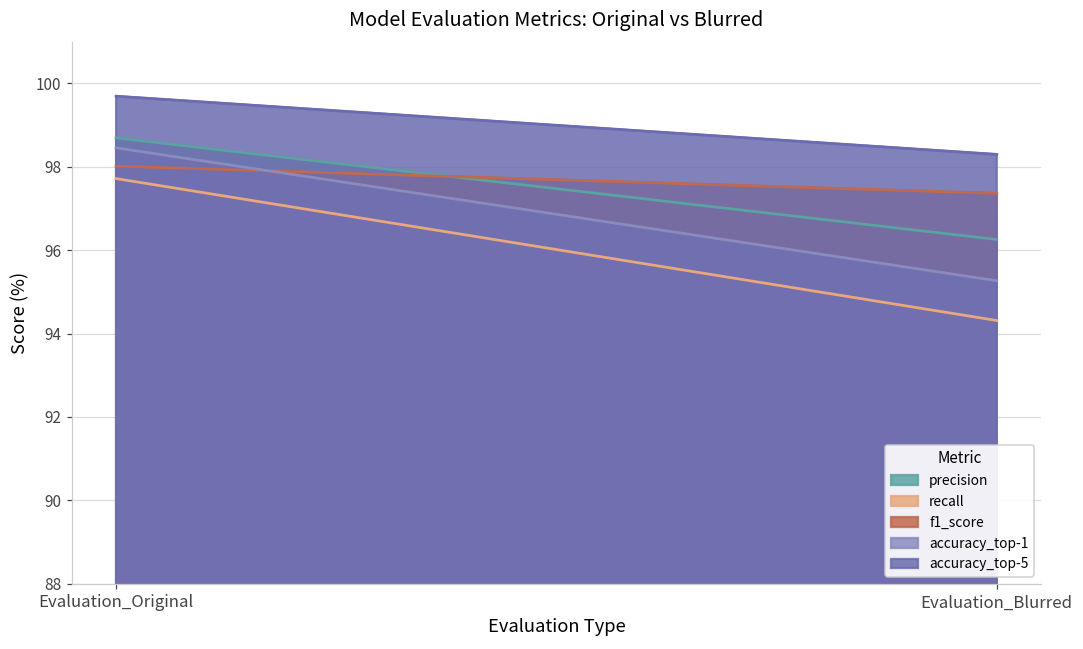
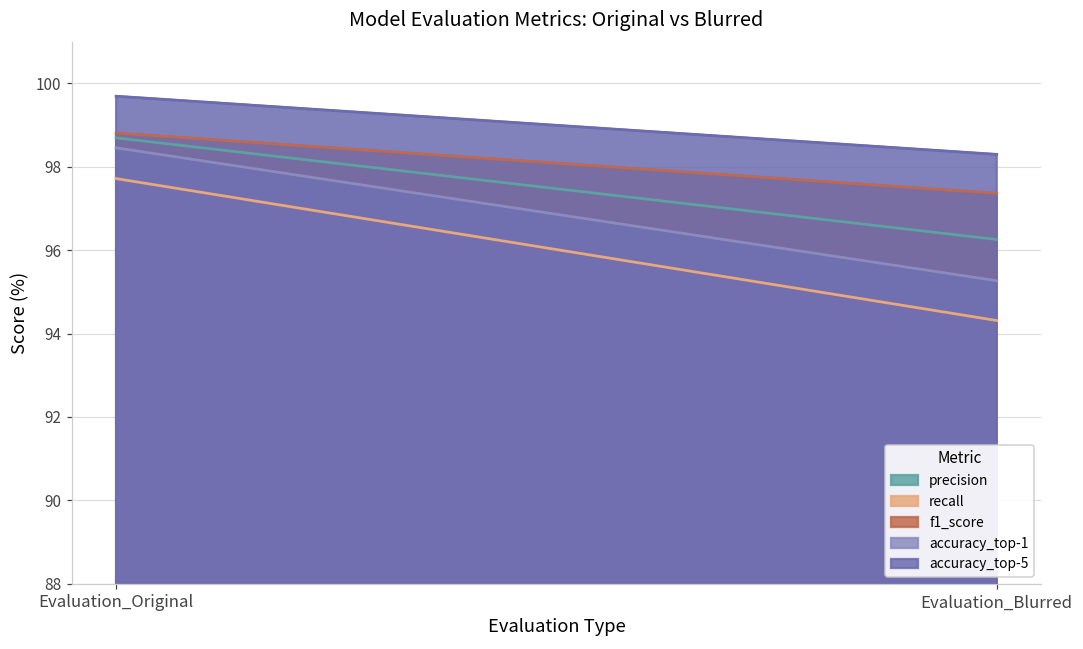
f1_score, Evaluation_Original: 98.0 -> 98.8
